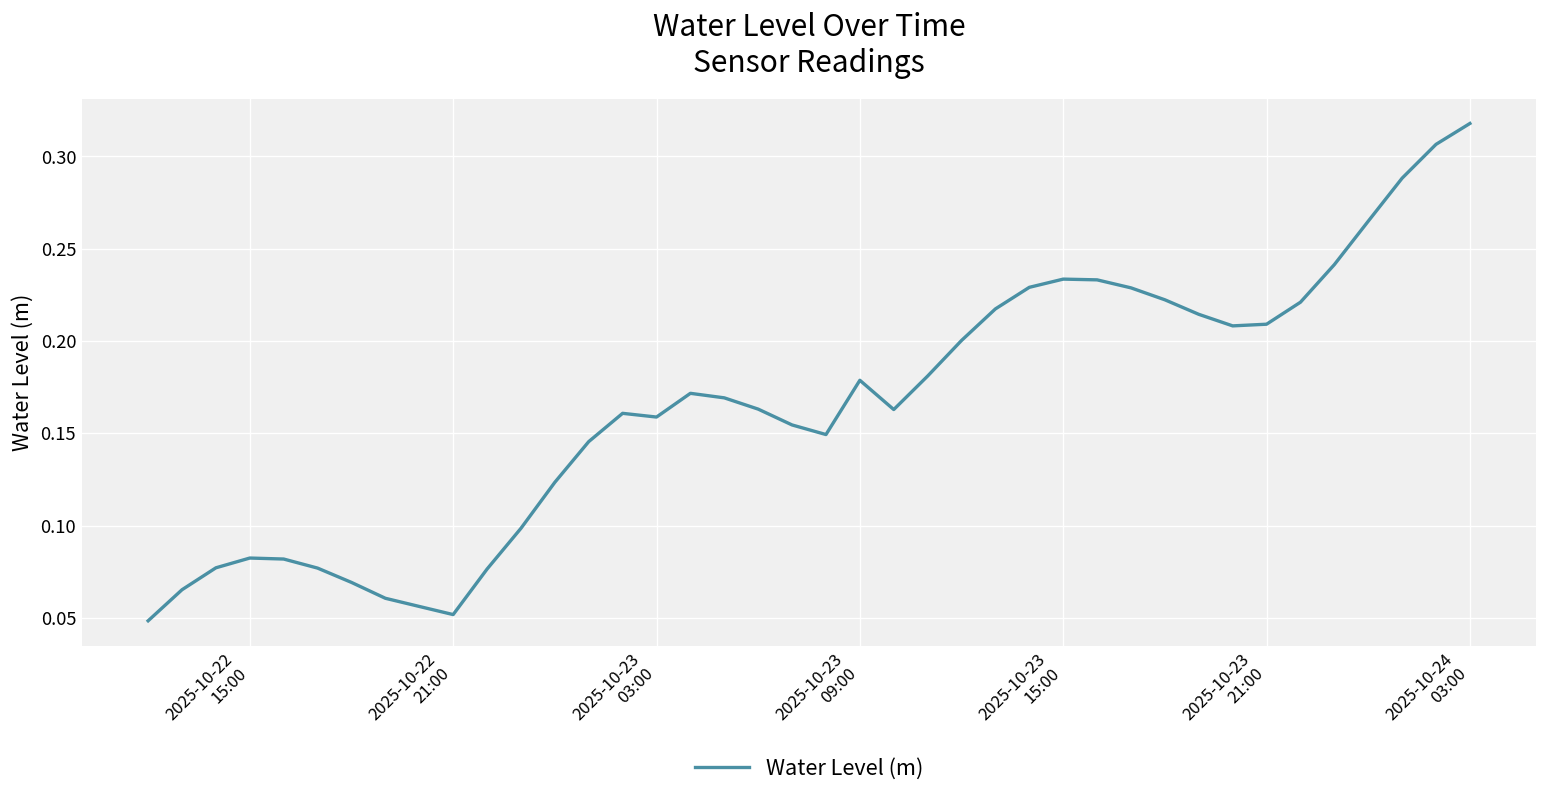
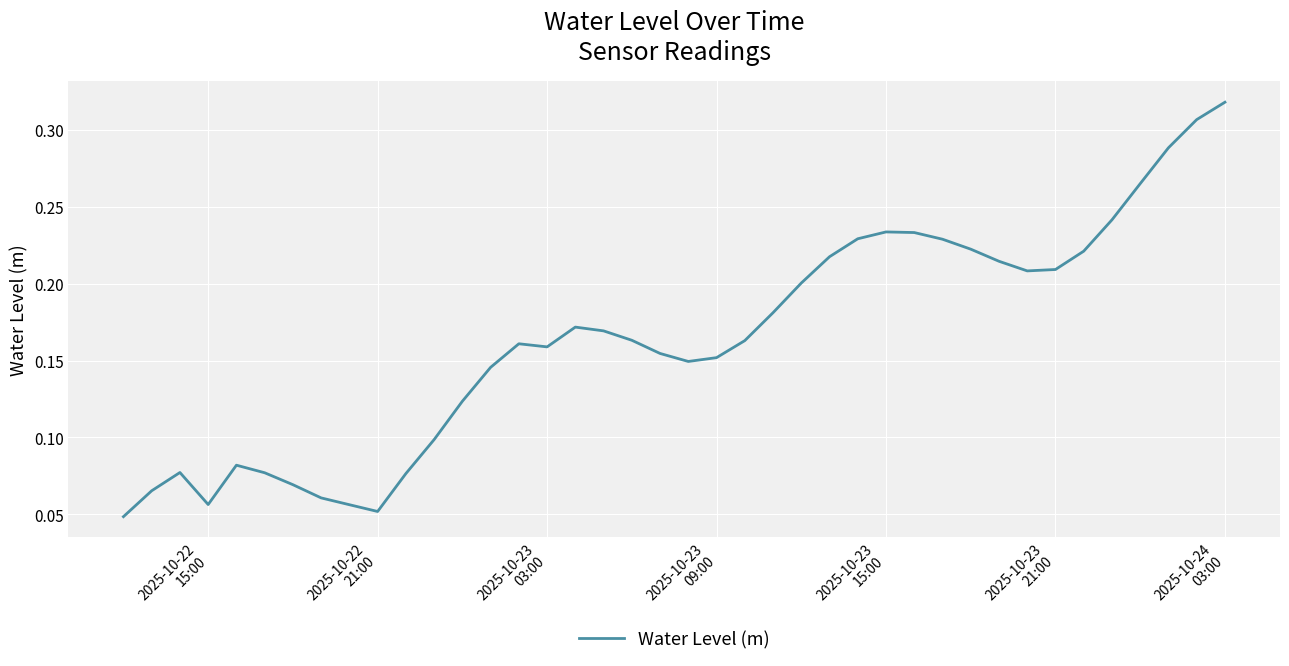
2025-10-22 15:00: 0.082 -> 0.056
2025-10-23 09:00: 0.179 -> 0.152
